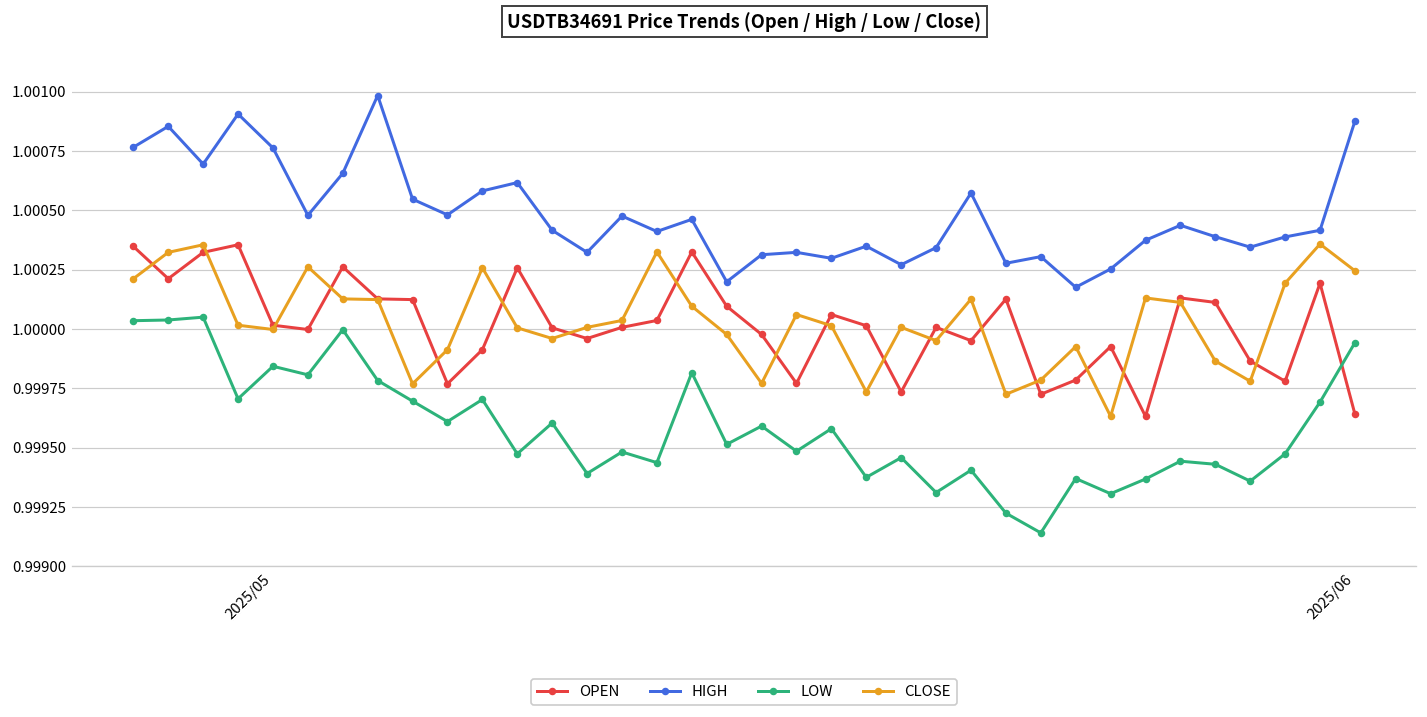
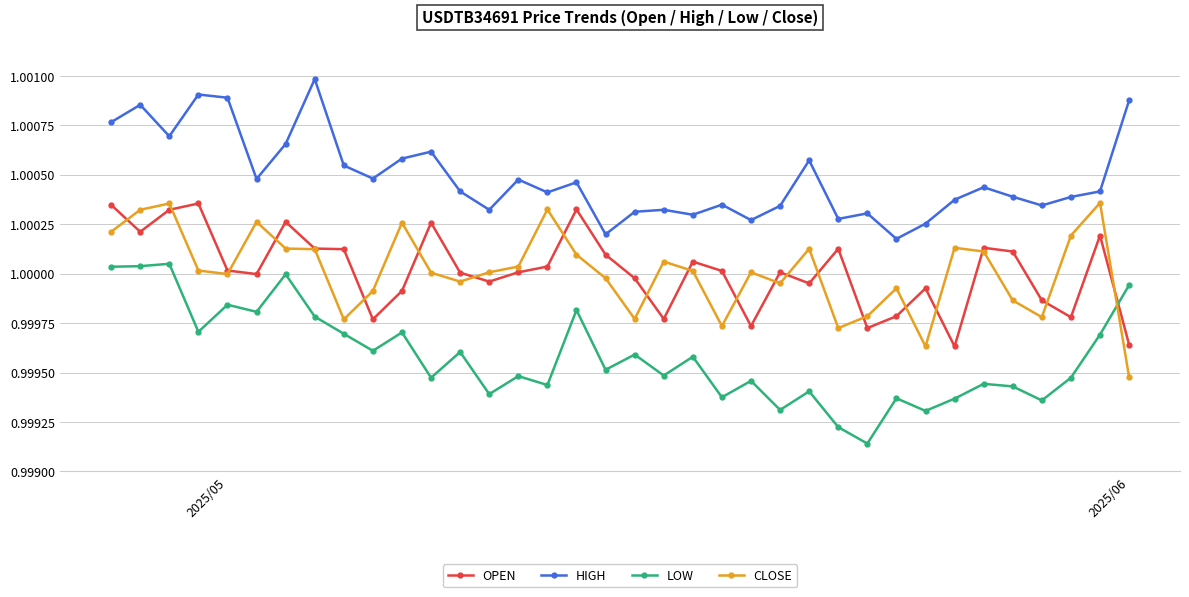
HIGH, 2025/05: 1.00076 -> 1.00089
CLOSE, 2025/06: 1.00025 -> 0.99948
